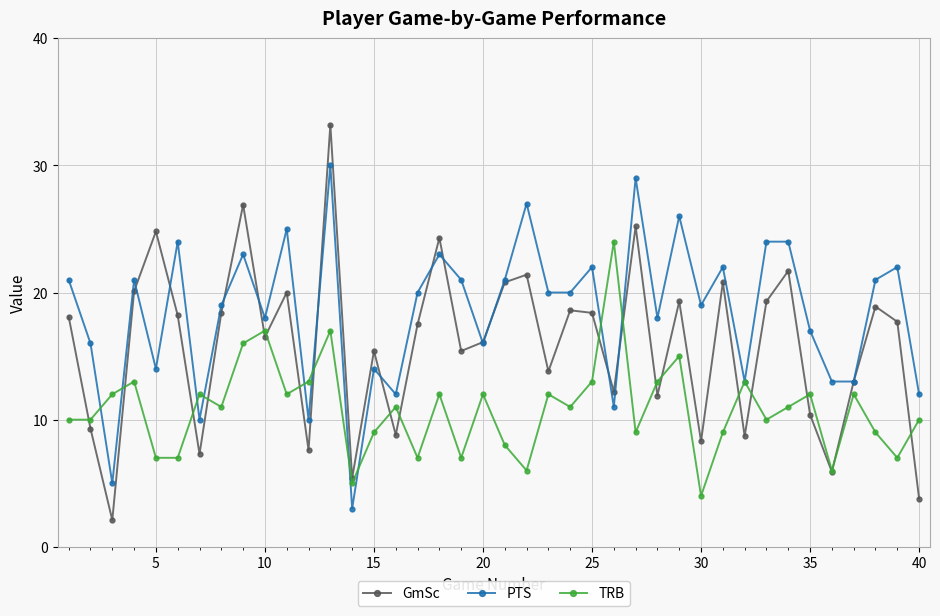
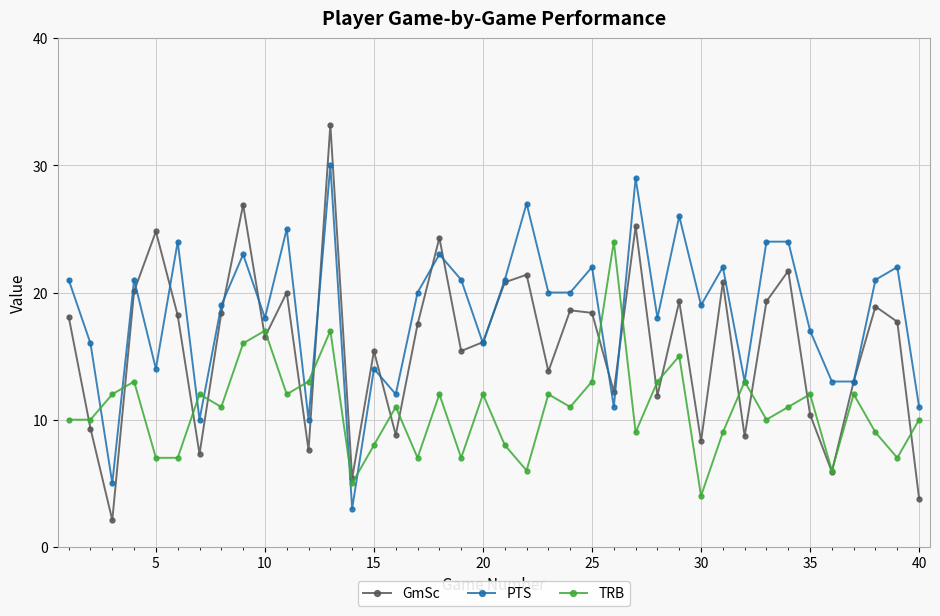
TRB, 15: 9 -> 8
PTS, 40: 12 -> 11
